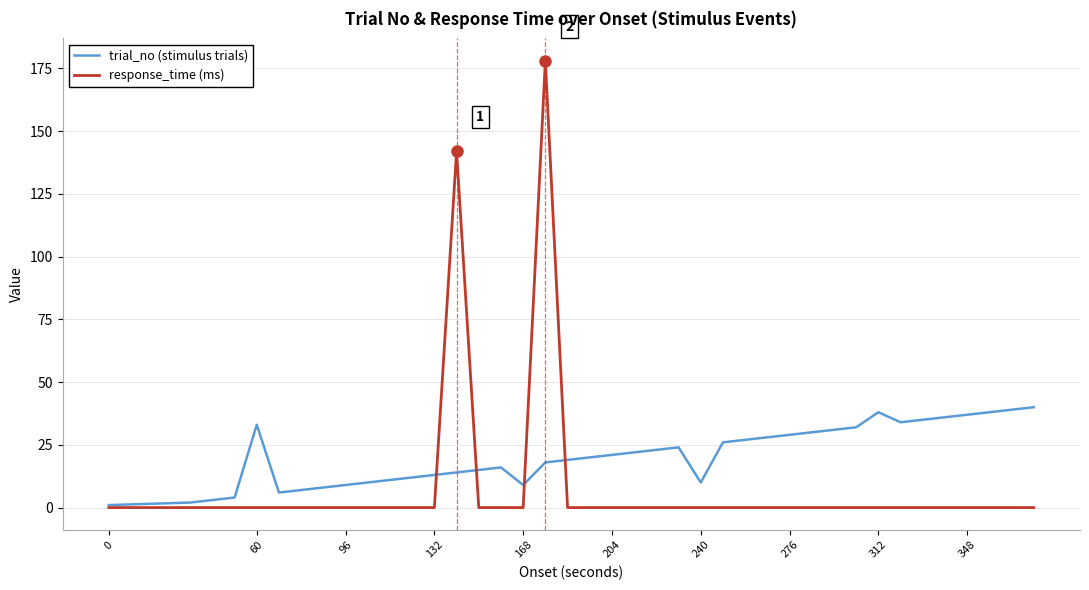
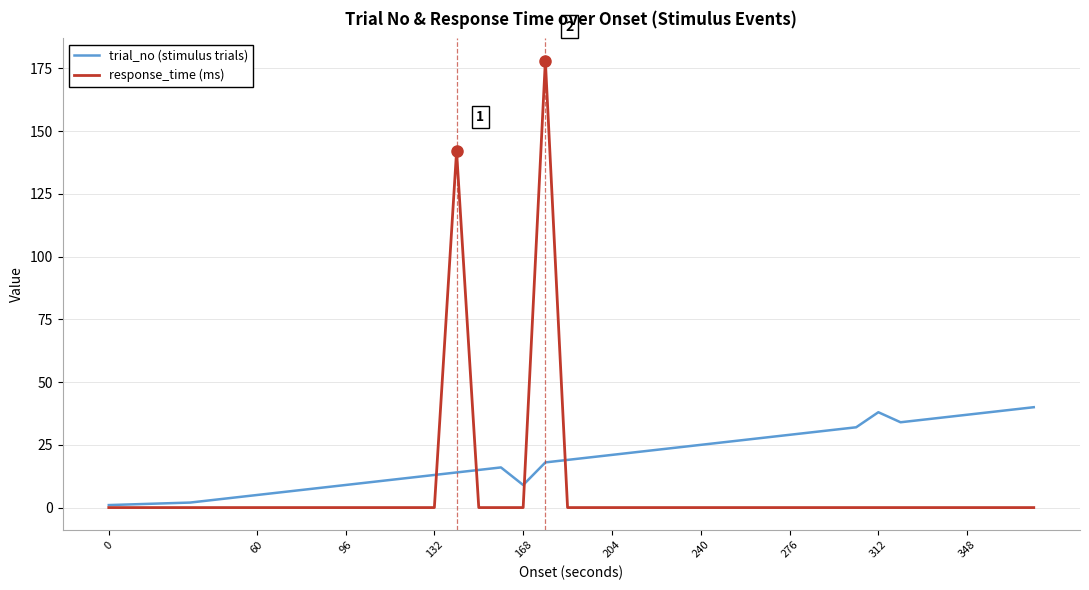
trial_no (stimulus trials), 60: 33 -> 5
trial_no (stimulus trials), 240: 10 -> 25
